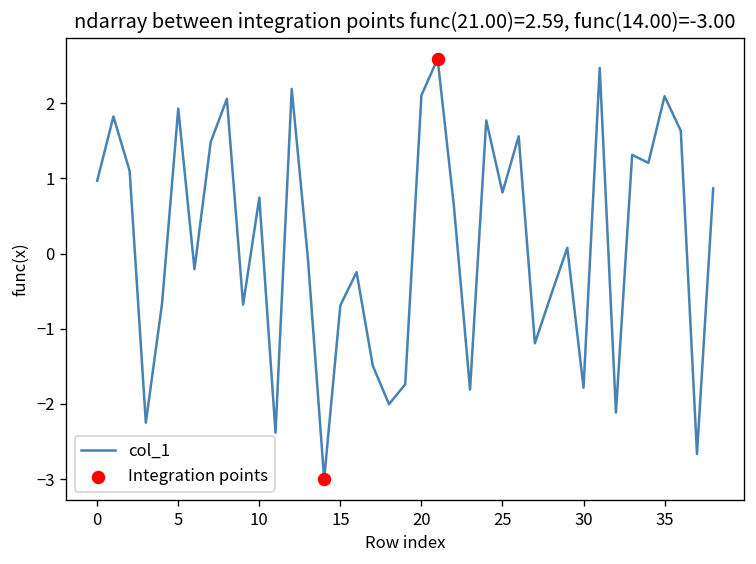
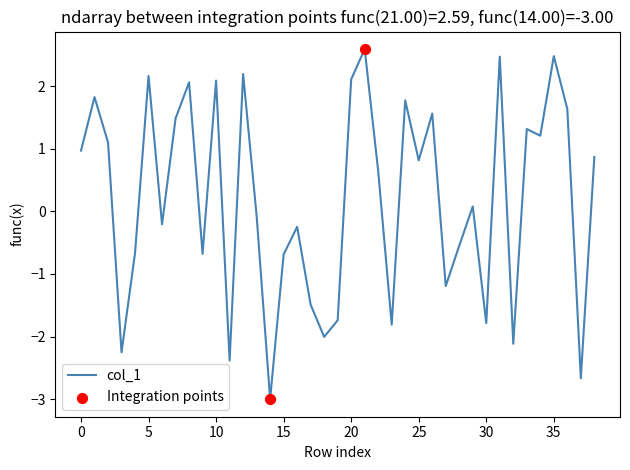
col_1, 5: 1.9 -> 2.2
col_1, 10: 0.7 -> 2.1
col_1, 35: 2.1 -> 2.5
